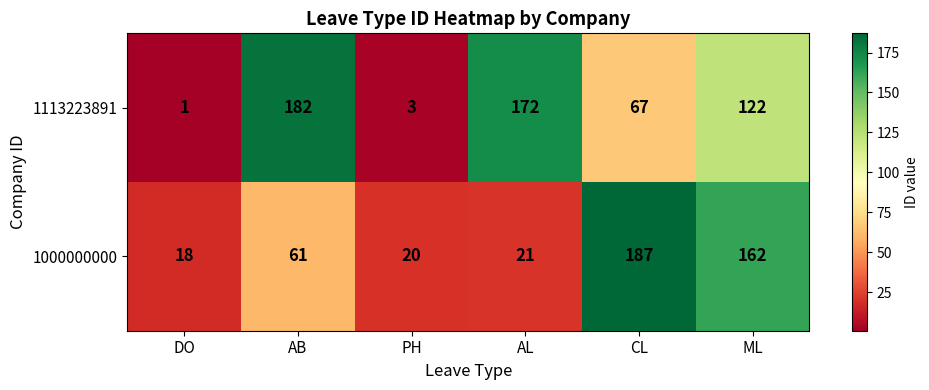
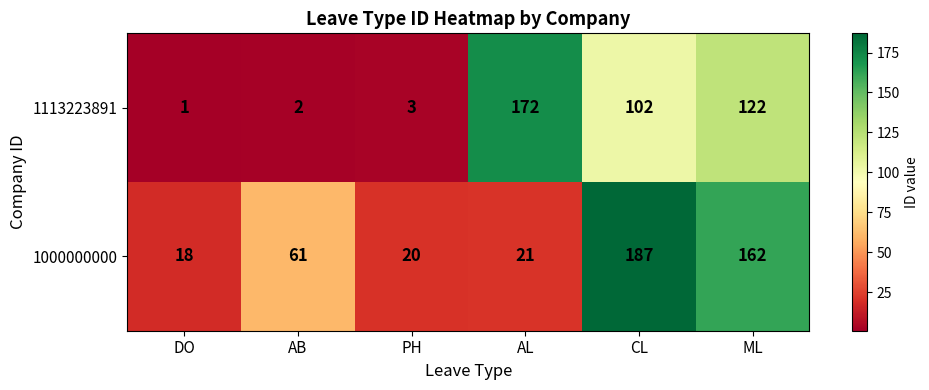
1113223891, AB: 182 -> 2
1113223891, CL: 67 -> 102
